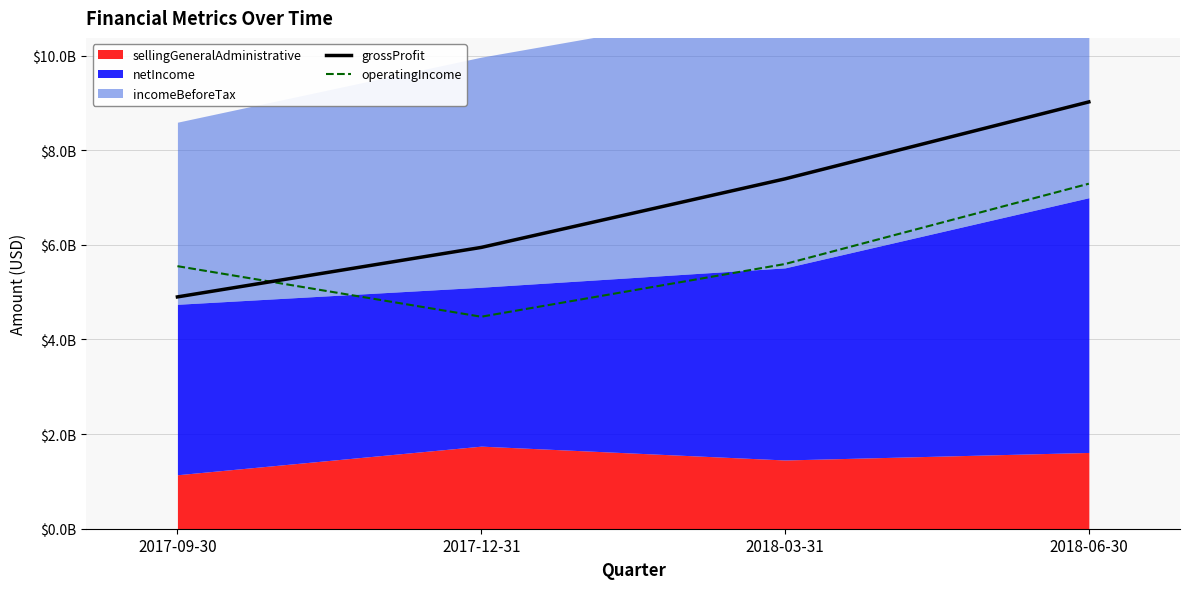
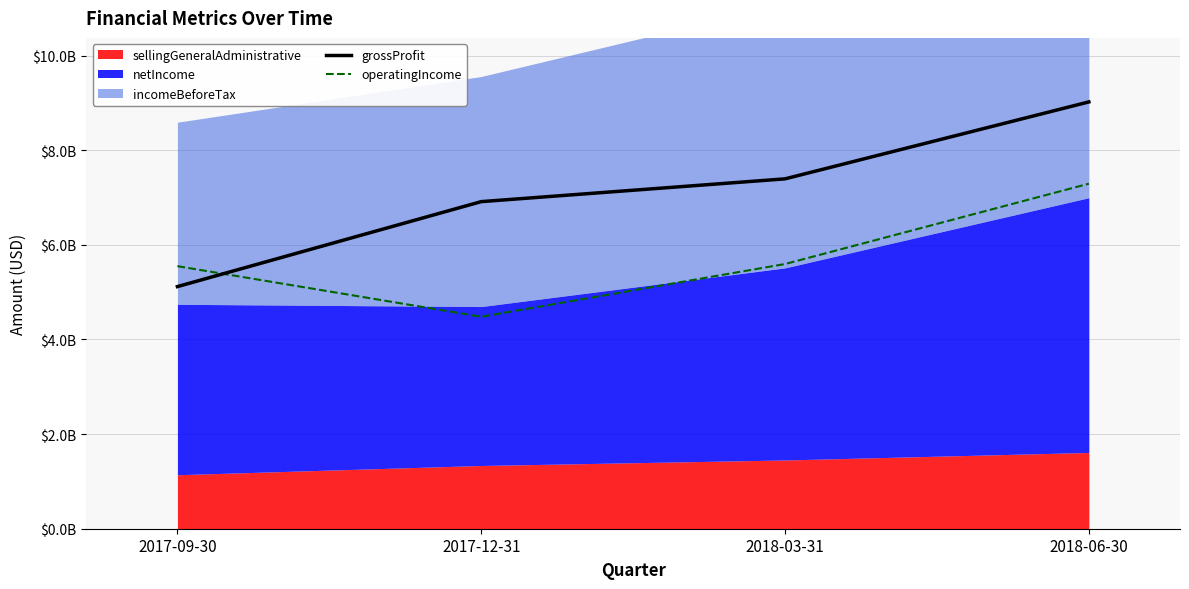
grossProfit, 2017-09-30: $4900000000 -> $5100000000
grossProfit, 2017-12-31: $5900000000 -> $6900000000
sellingGeneralAdministrative, 2017-12-31: $1700000000 -> $1300000000
